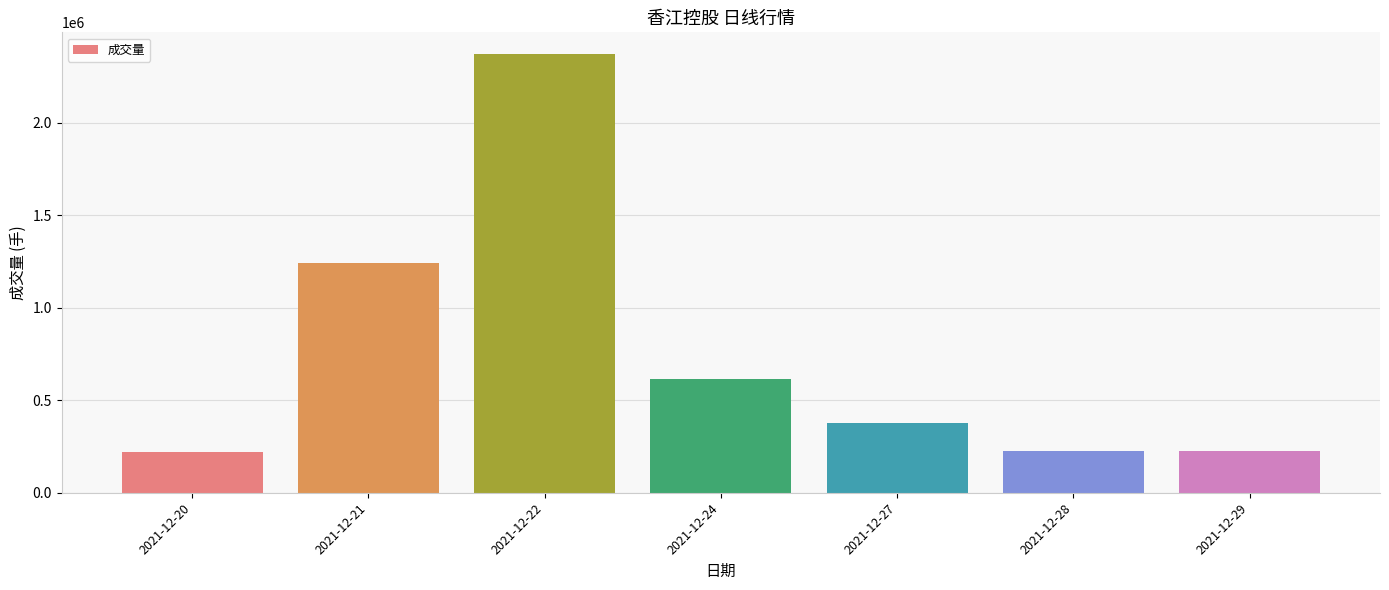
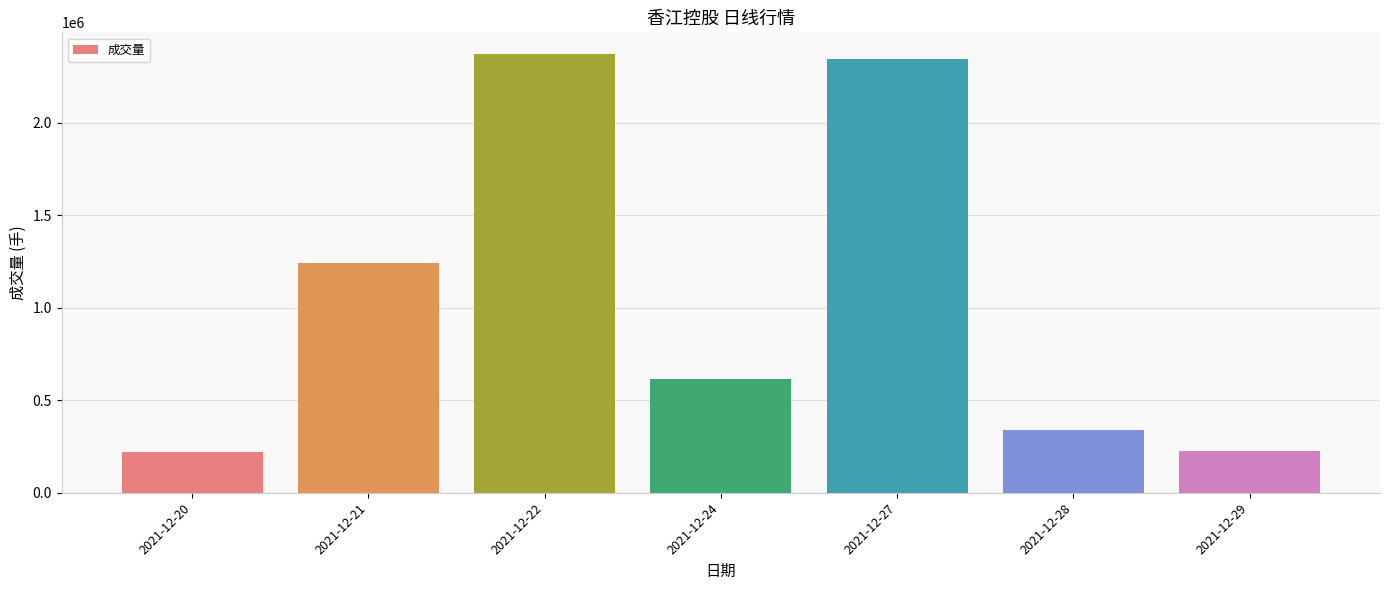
2021-12-27: 370000 -> 2340000
2021-12-28: 230000 -> 340000
